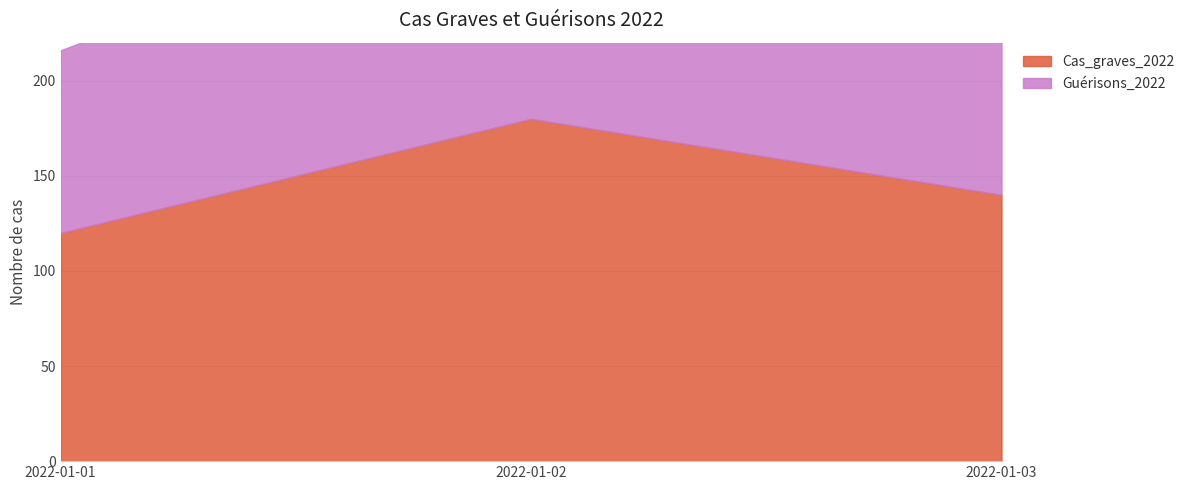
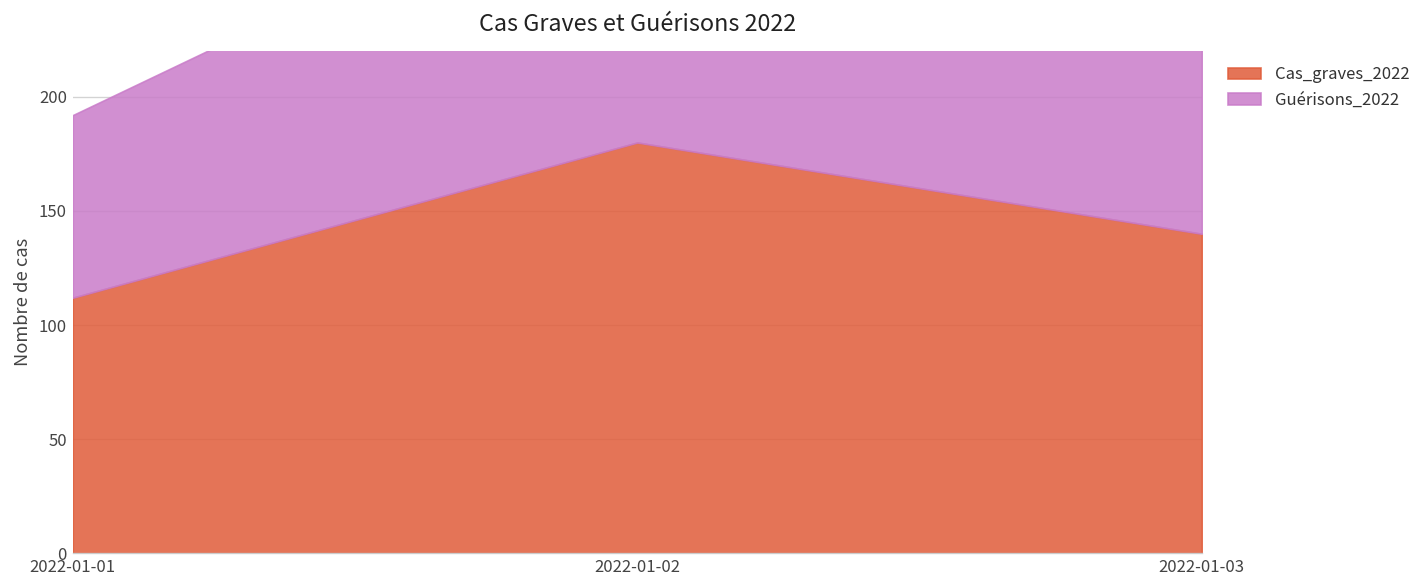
Cas_graves_2022, 2022-01-01: 120 -> 112
Guérisons_2022, 2022-01-01: 96 -> 80
